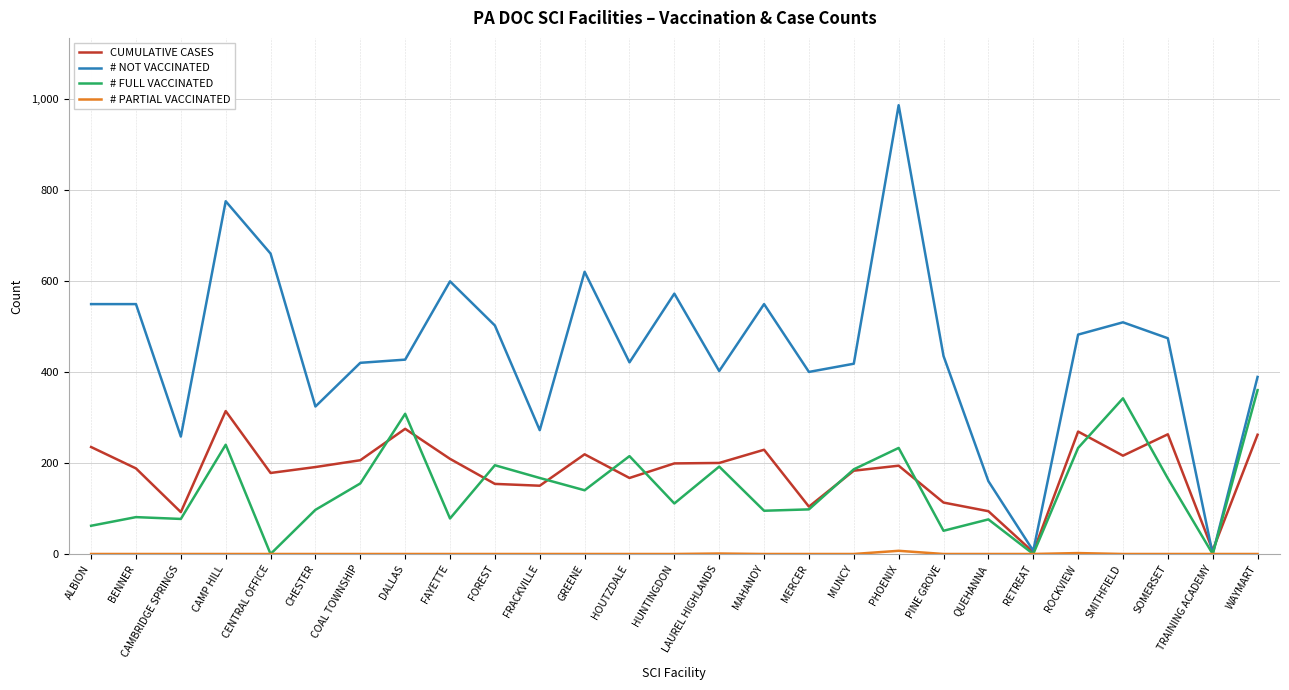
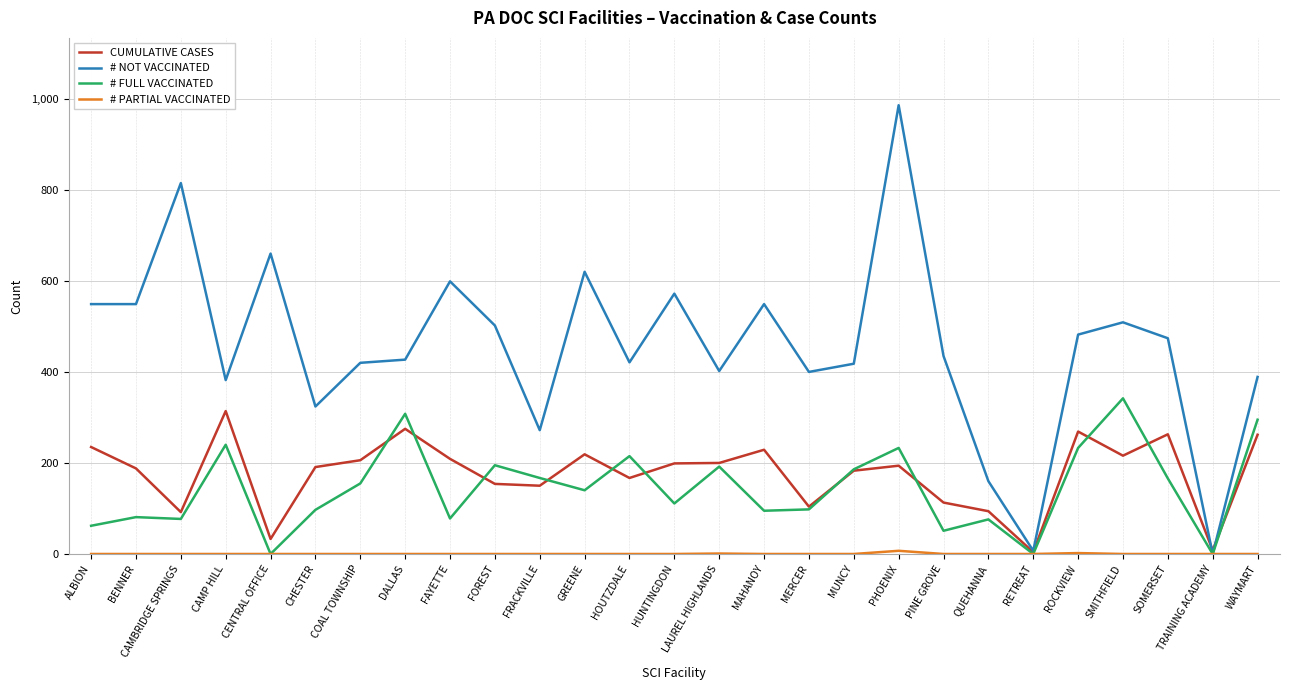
# NOT VACCINATED, CAMBRIDGE SPRINGS: 260 -> 820
# NOT VACCINATED, CAMP HILL: 780 -> 380
CUMULATIVE CASES, CENTRAL OFFICE: 180 -> 30
# FULL VACCINATED, WAYMART: 360 -> 300
